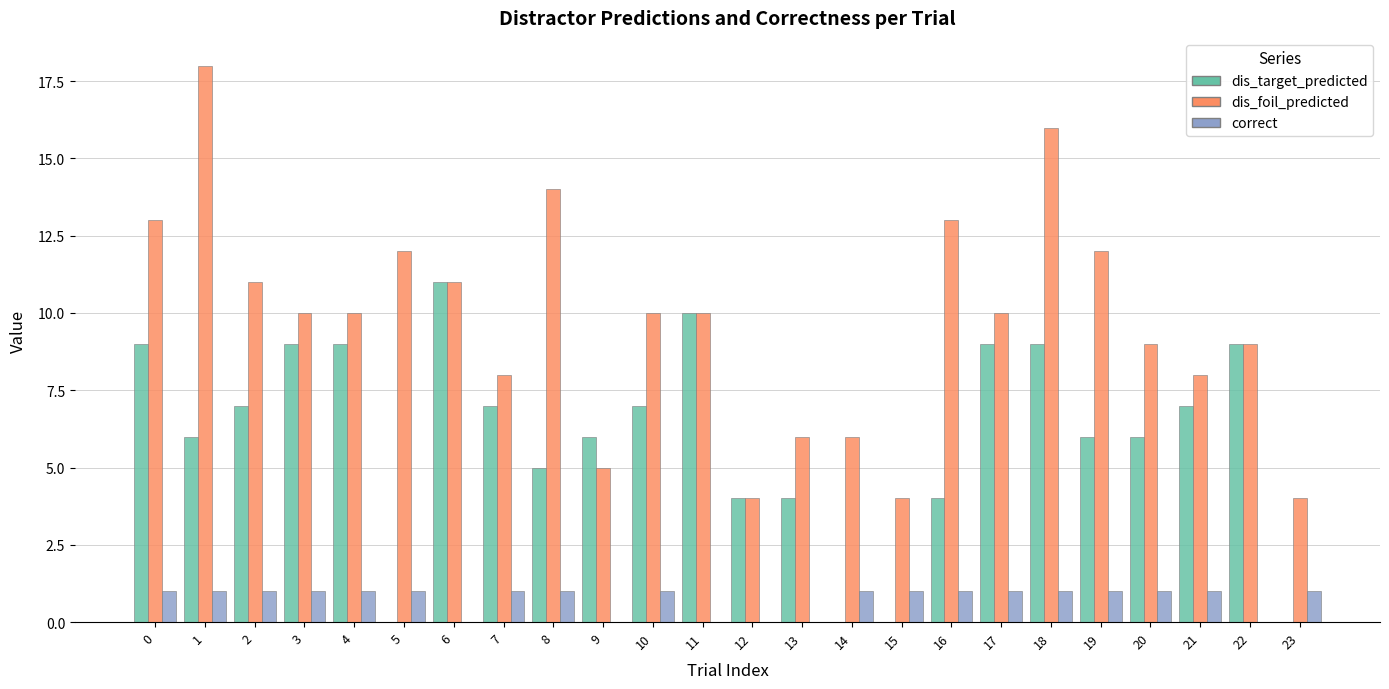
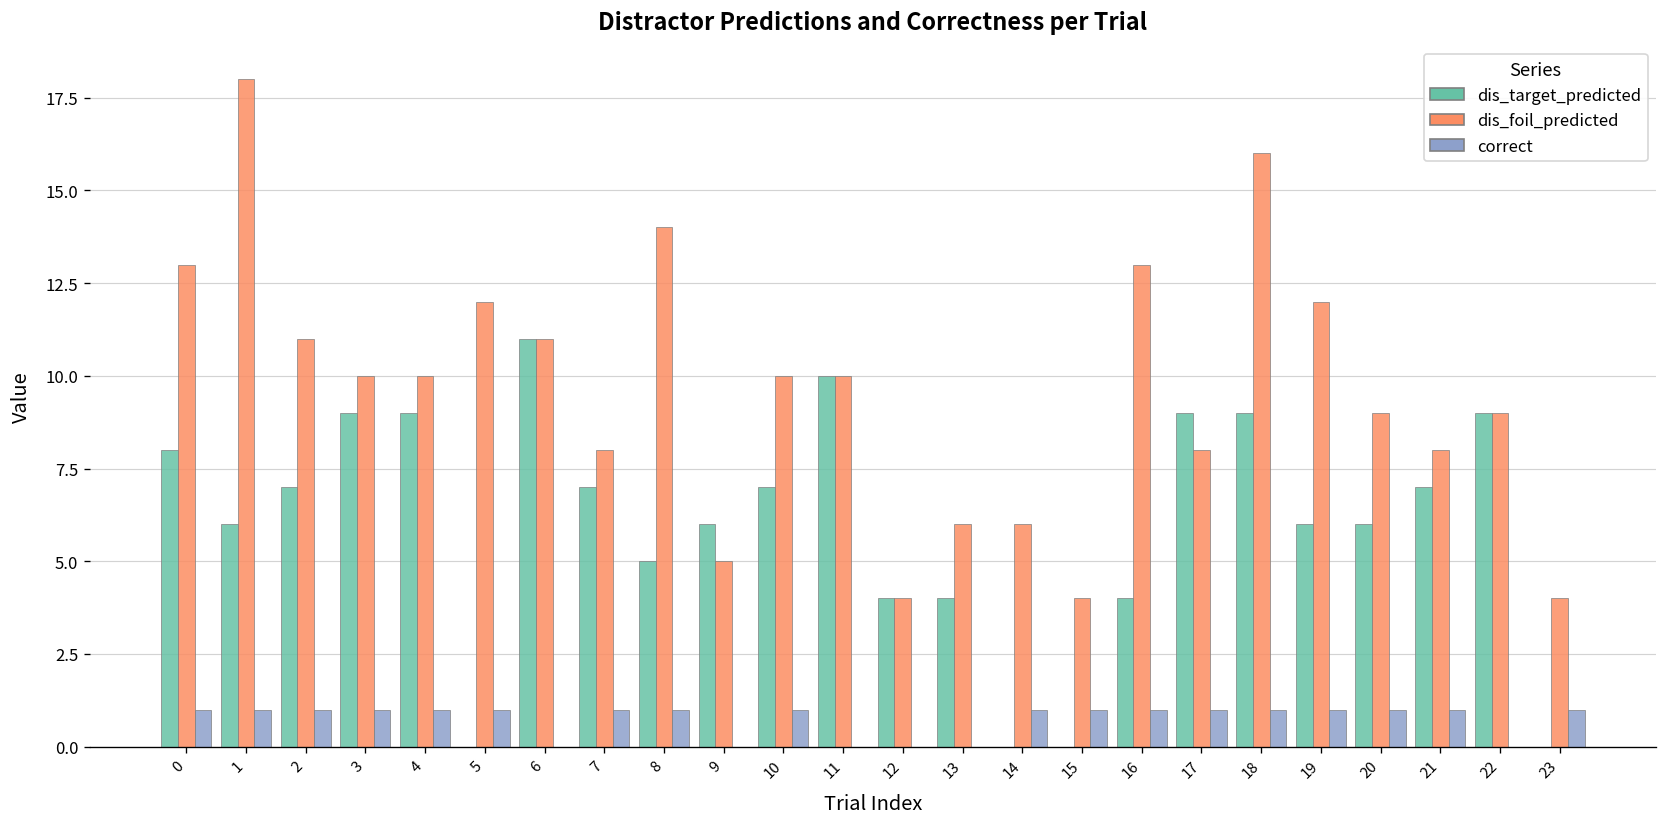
dis_target_predicted, 0: 9 -> 8
dis_foil_predicted, 17: 10 -> 8
